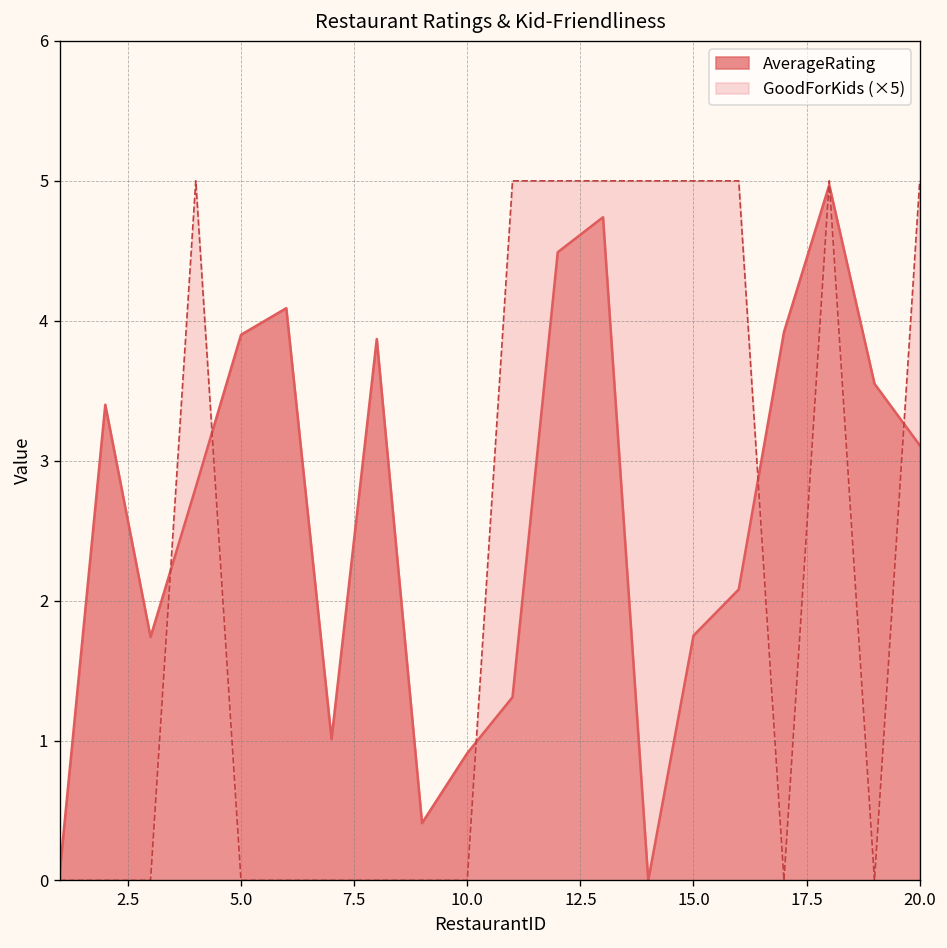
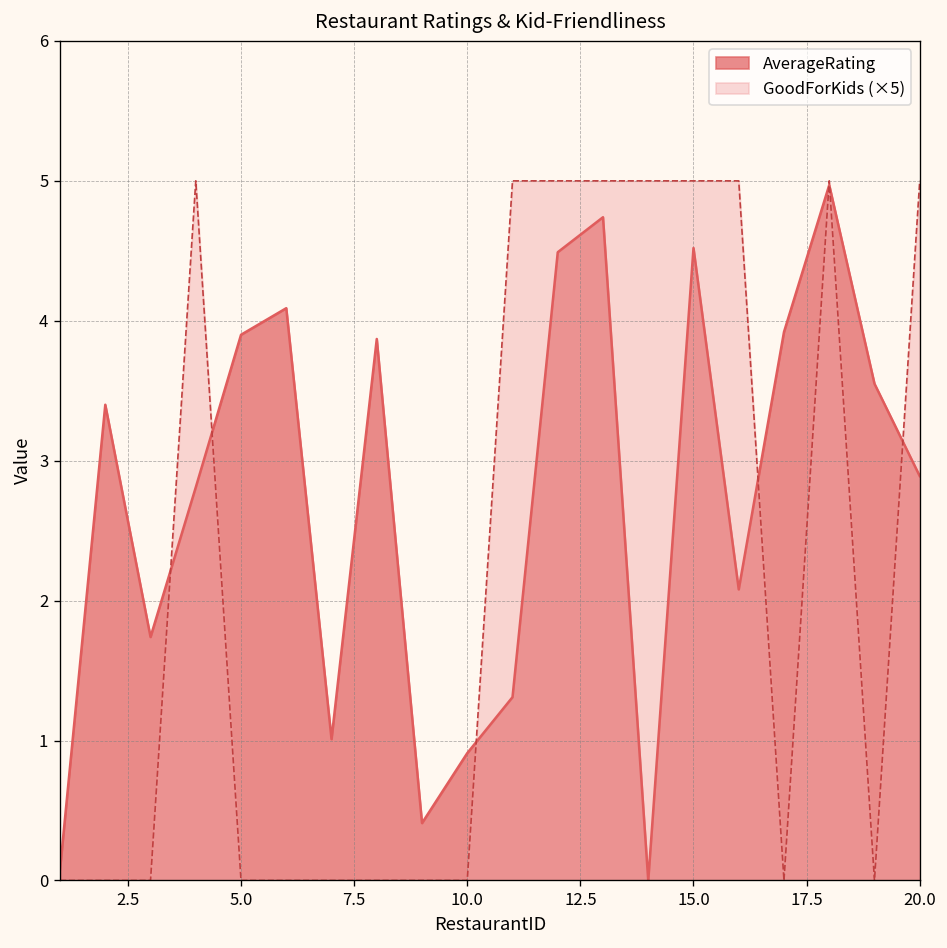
AverageRating, 15.0: 1.75 -> 4.52
AverageRating, 20.0: 3.11 -> 2.89
